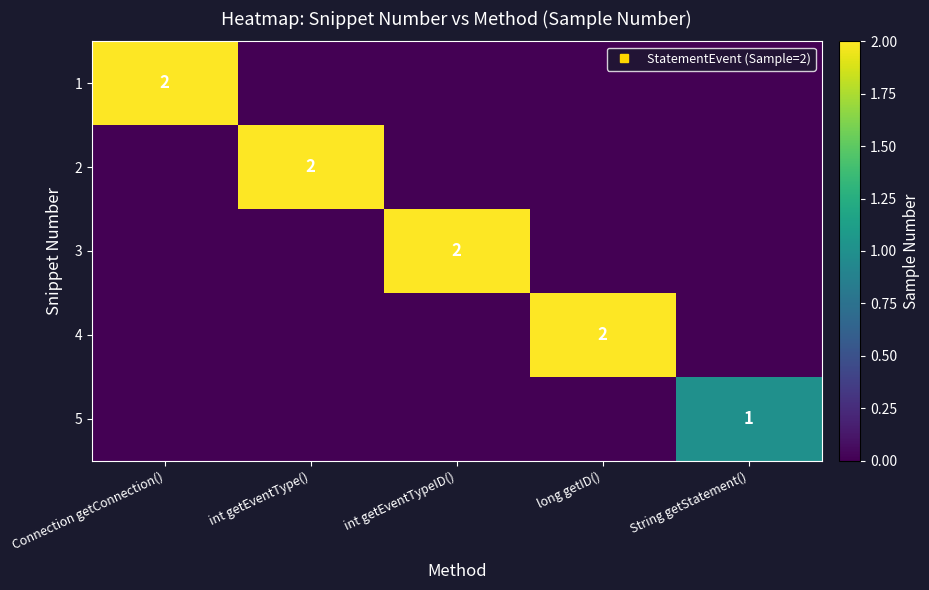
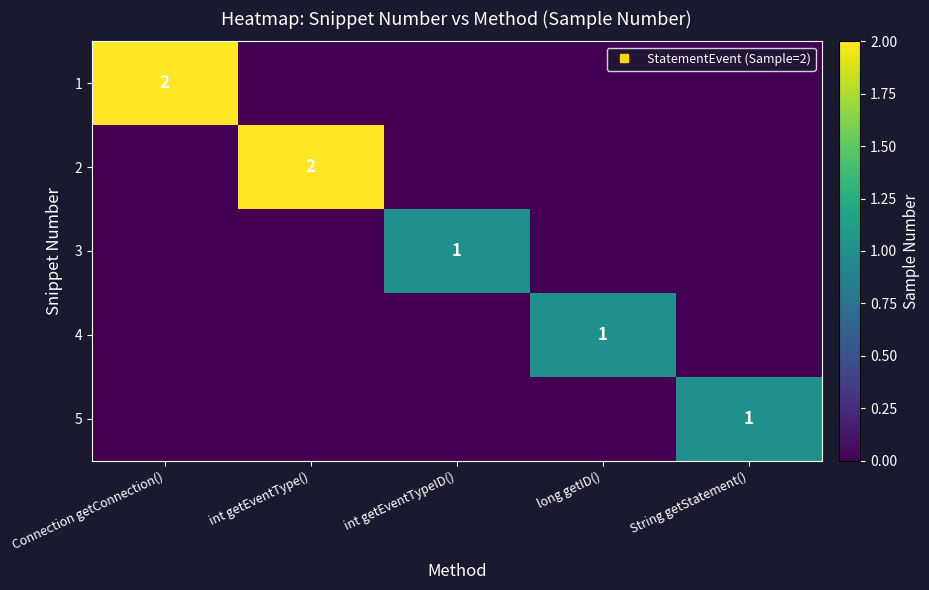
3, int getEventTypeID(): 2 -> 1
4, long getID(): 2 -> 1
